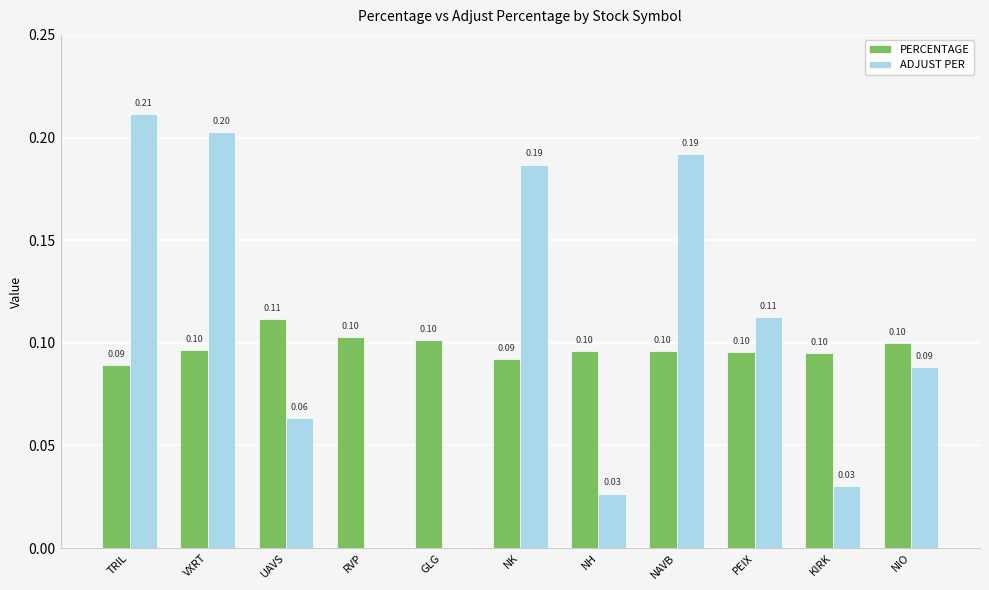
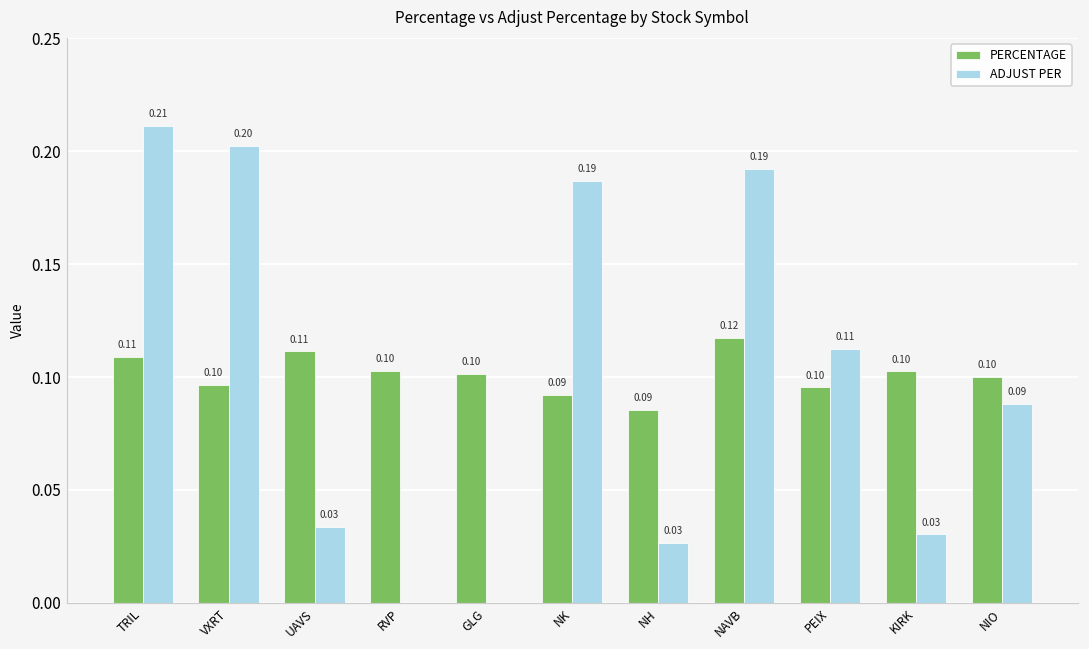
PERCENTAGE, TRIL: 0.09 -> 0.11
ADJUST PER, UAVS: 0.06 -> 0.03
PERCENTAGE, NH: 0.10 -> 0.09
PERCENTAGE, NAVB: 0.10 -> 0.12
PERCENTAGE, KIRK: 0.095 -> 0.102
